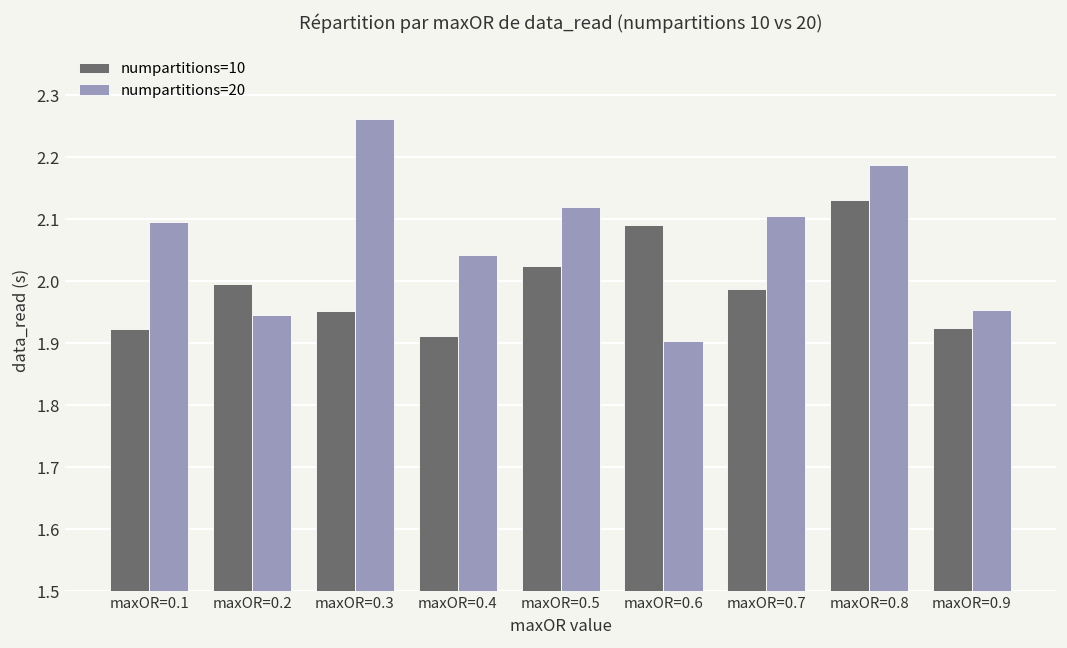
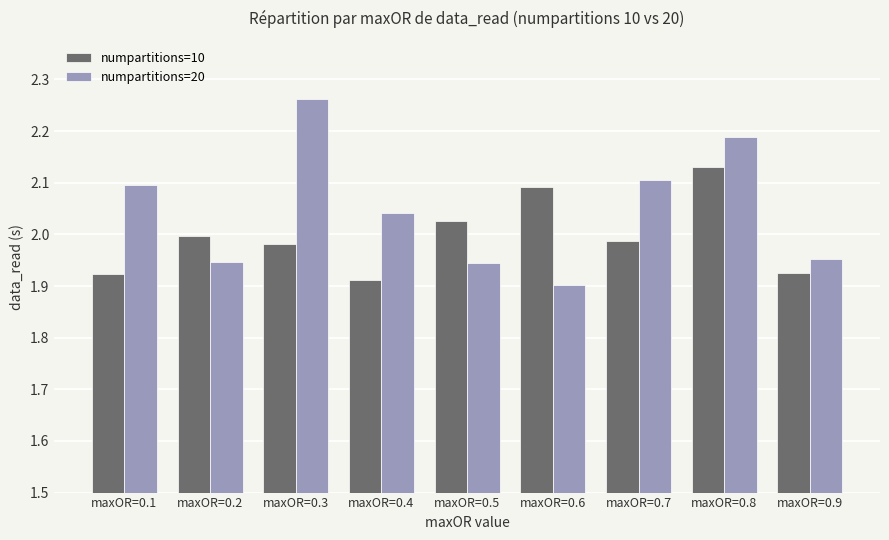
numpartitions=10, maxOR=0.3: 1.95 -> 1.98
numpartitions=20, maxOR=0.5: 2.12 -> 1.94
